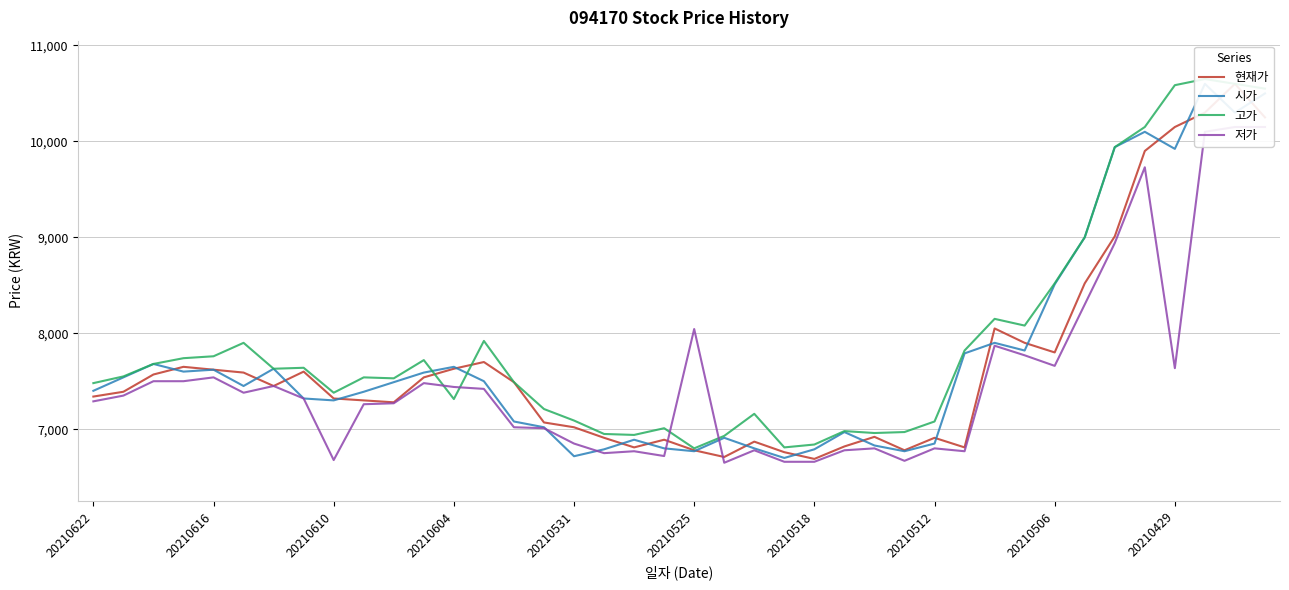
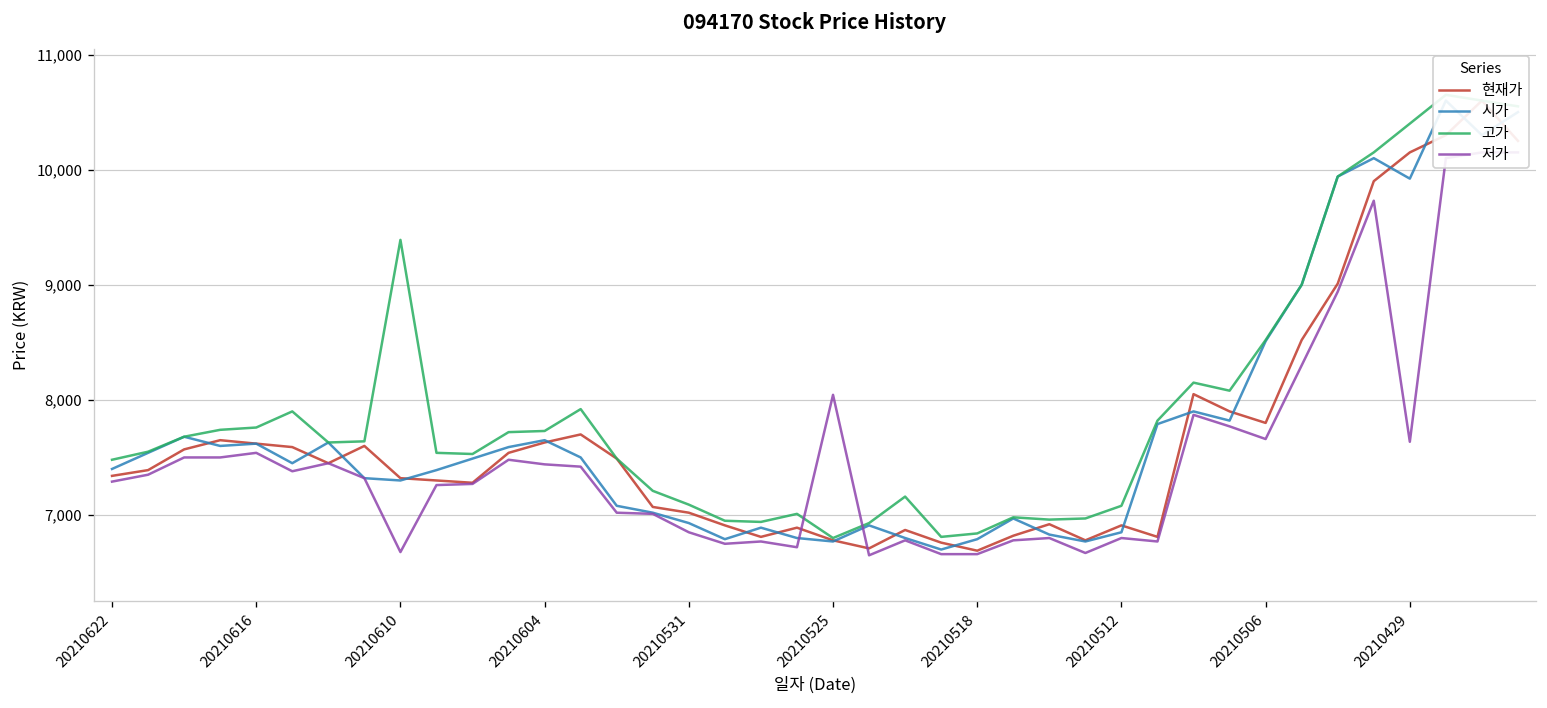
고가, 20210610: 7,400 -> 9,400
고가, 20210604: 7,300 -> 7,700
시가, 20210531: 6,700 -> 6,900
고가, 20210429: 10,600 -> 10,400
